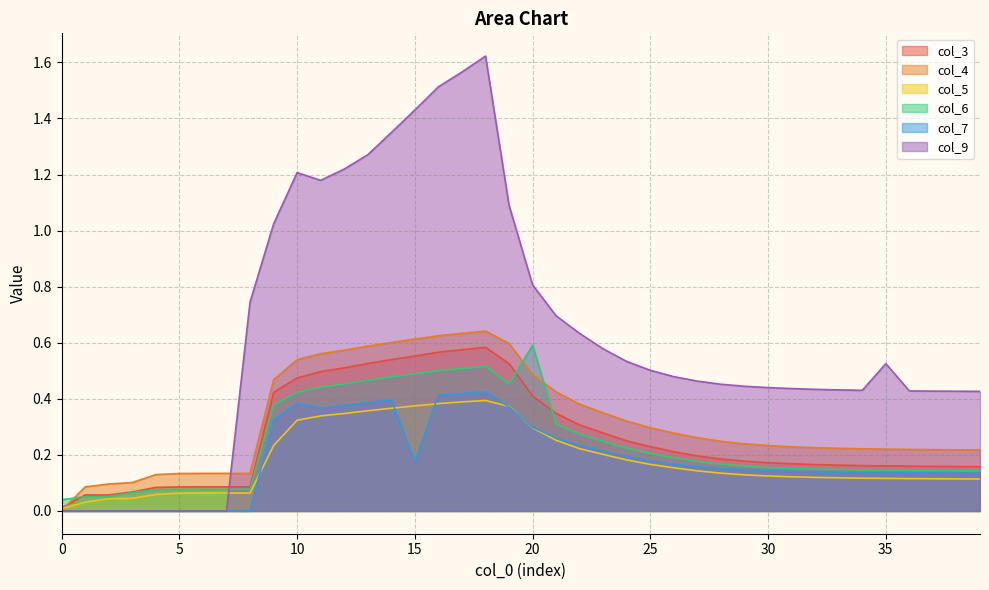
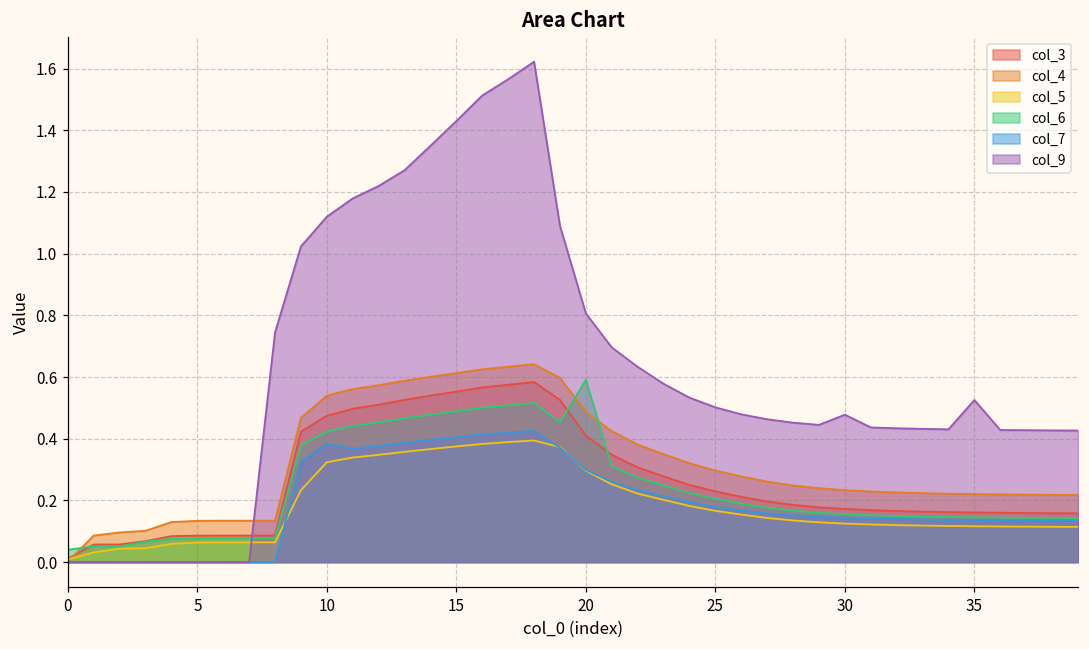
col_9, 10: 1.21 -> 1.12
col_7, 15: 0.17 -> 0.40
col_9, 30: 0.44 -> 0.48
